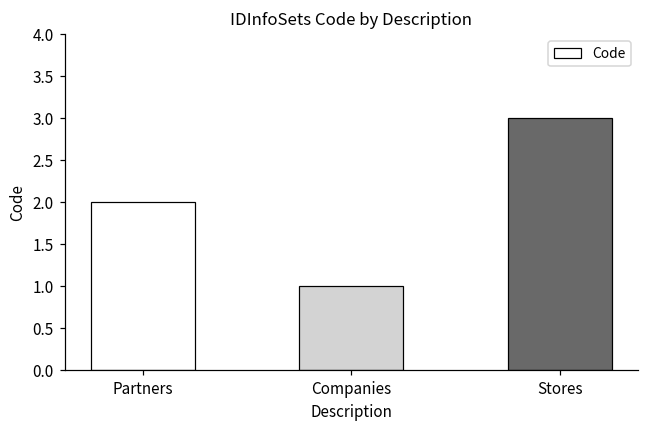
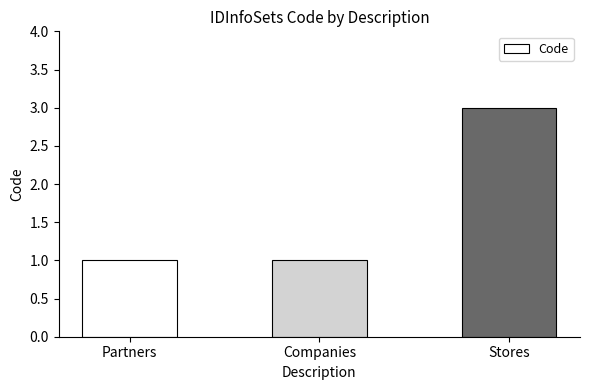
Partners: 2 -> 1
